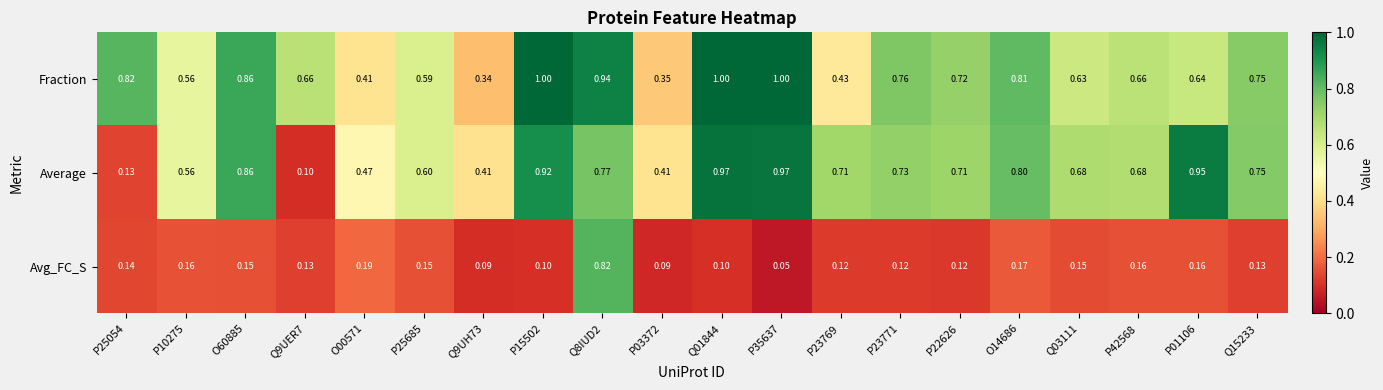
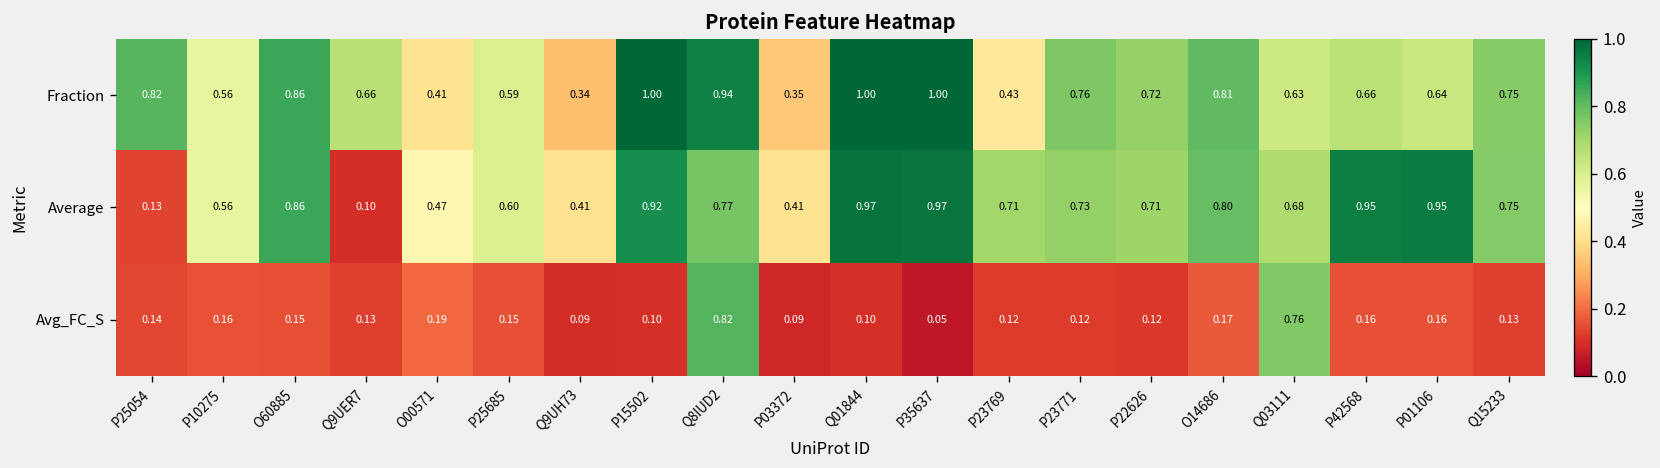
Average, P42568: 0.68 -> 0.95
Avg_FC_S, Q03111: 0.15 -> 0.76
